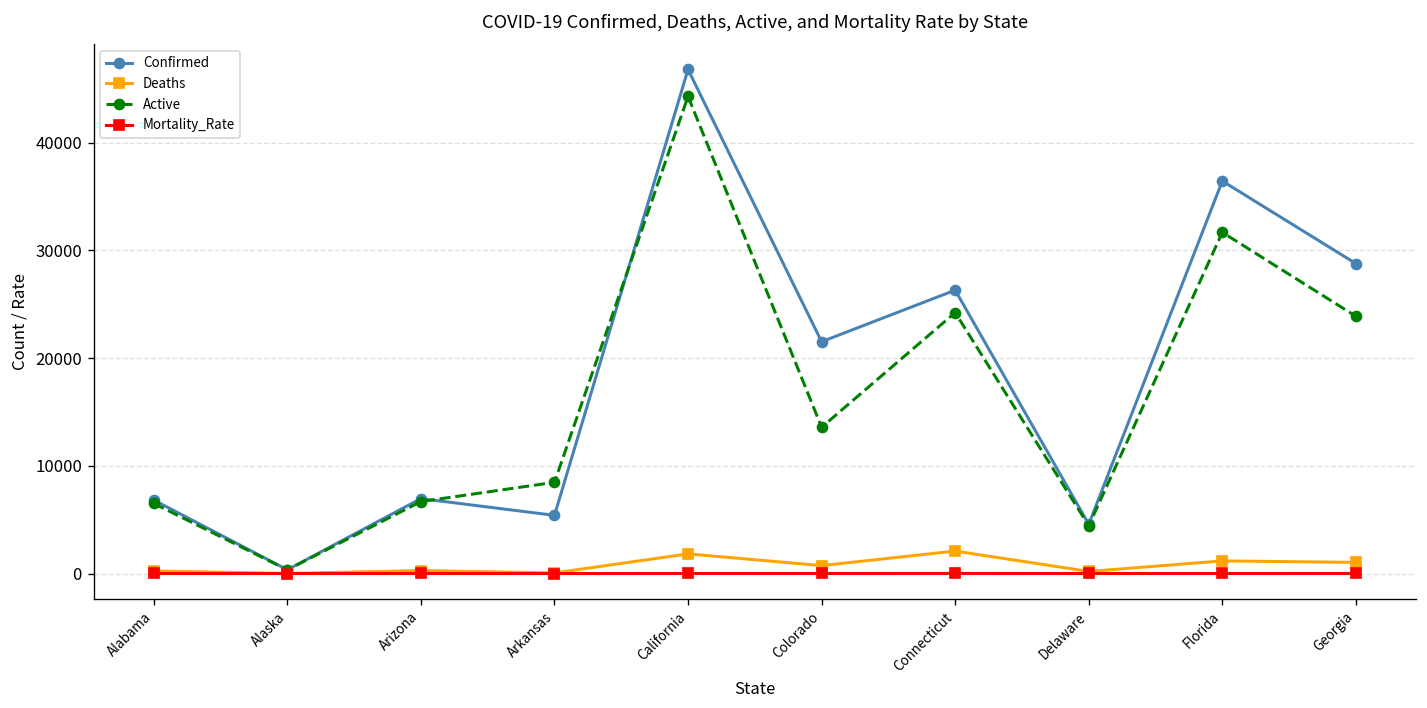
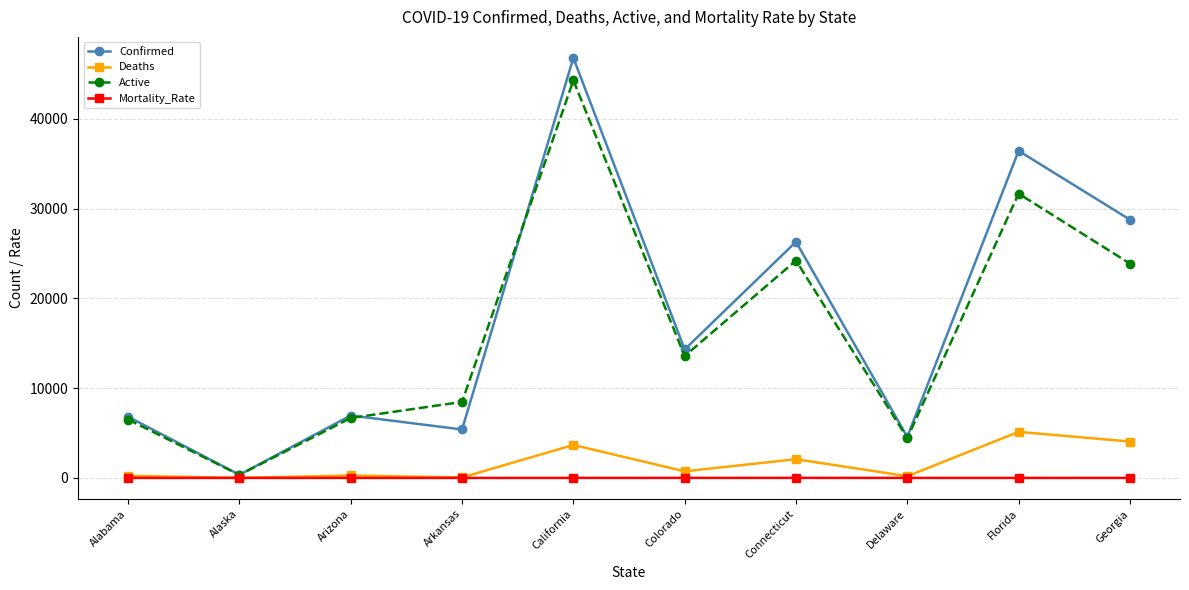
Deaths, California: 2000 -> 4000
Confirmed, Colorado: 22000 -> 14000
Deaths, Florida: 1000 -> 5000
Deaths, Georgia: 1000 -> 4000
